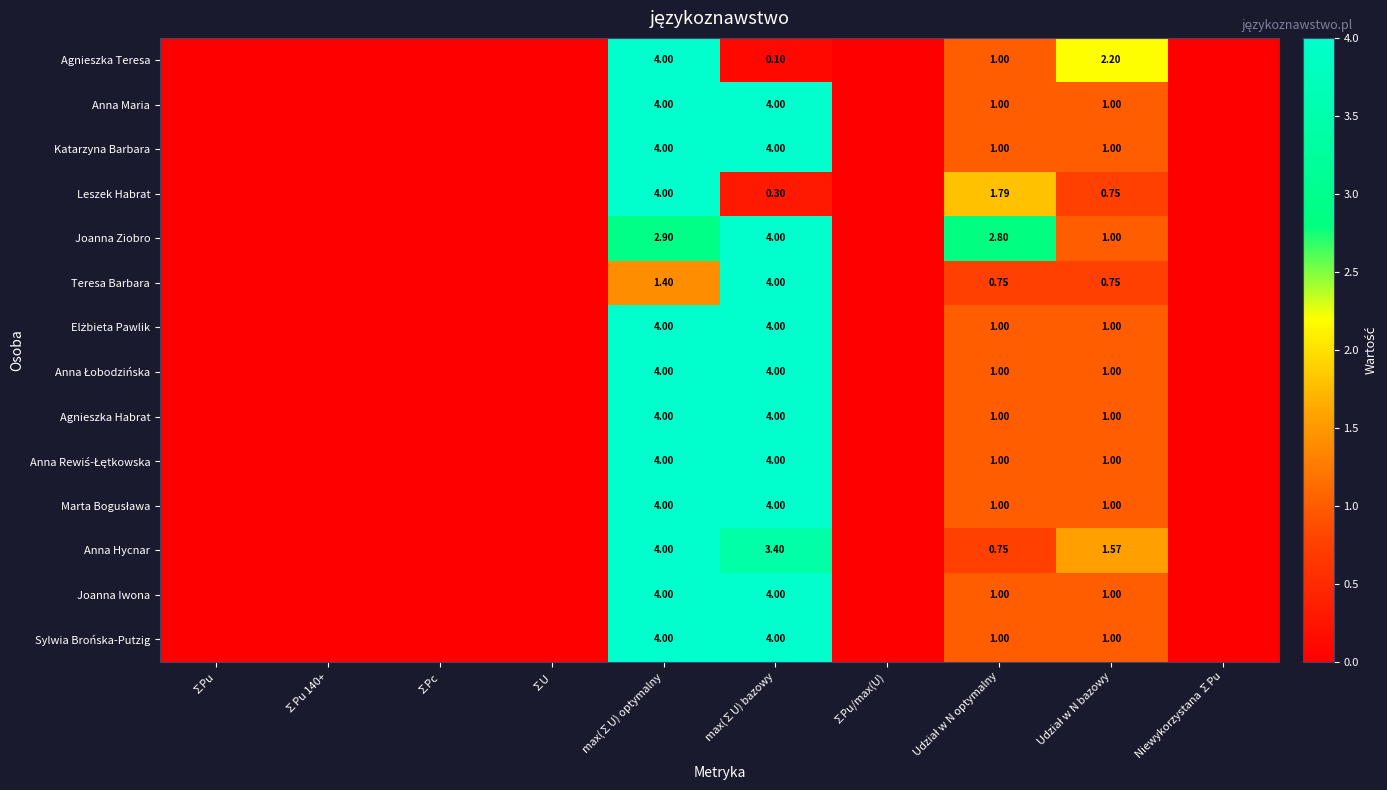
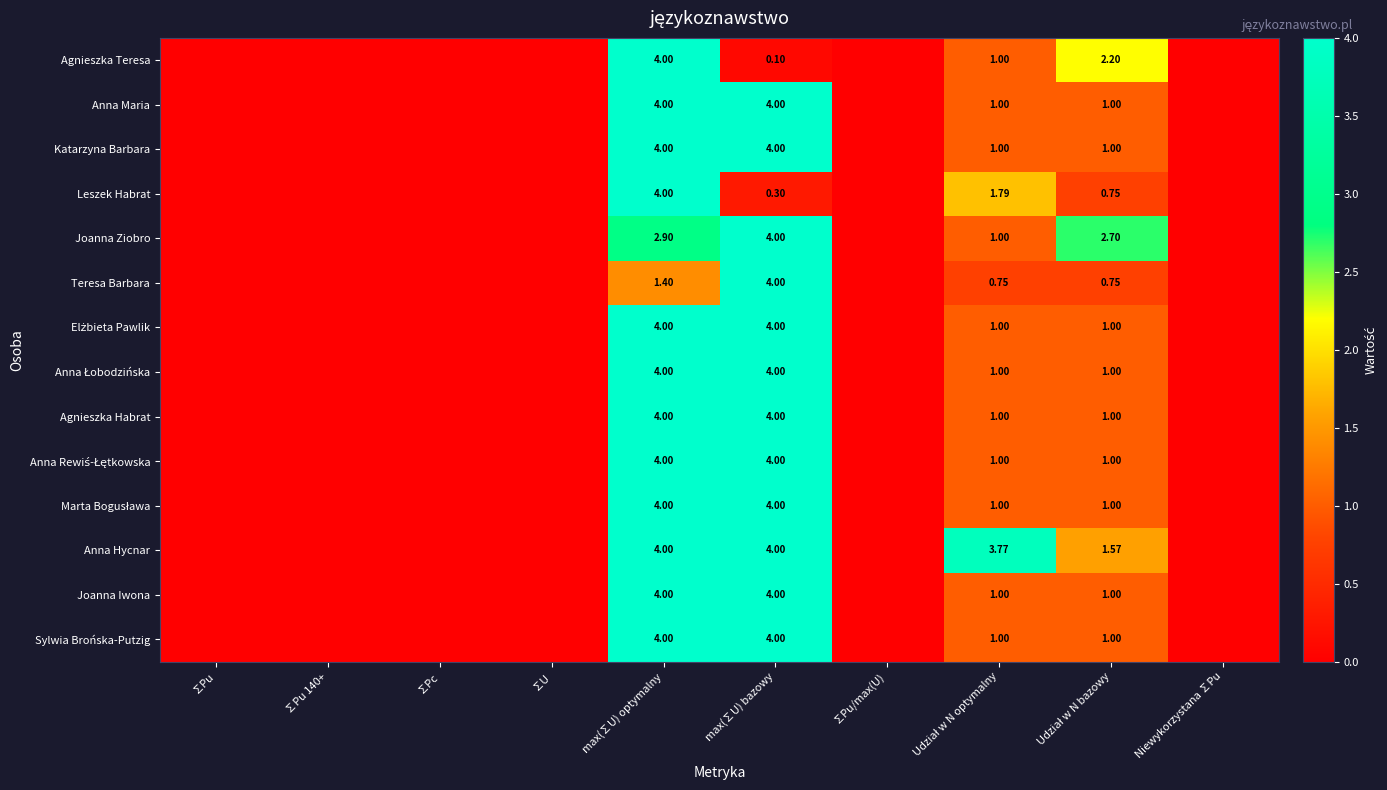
Joanna Ziobro, Udział w N optymalny: 2.80 -> 1.00
Joanna Ziobro, Udział w N bazowy: 1.00 -> 2.70
Anna Hycnar, max(∑U) bazowy: 3.40 -> 4.00
Anna Hycnar, Udział w N optymalny: 0.75 -> 3.77
